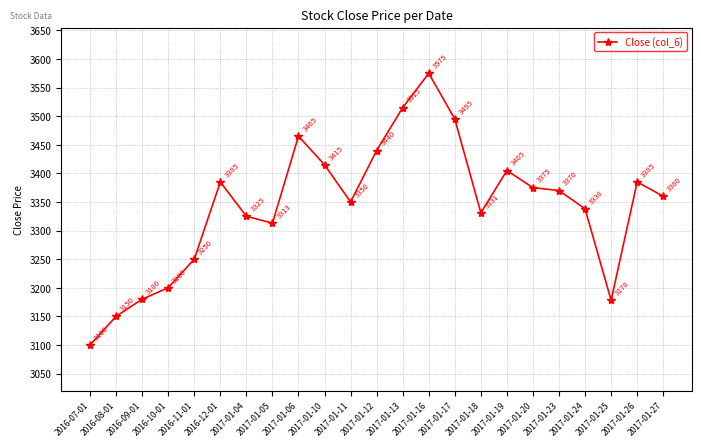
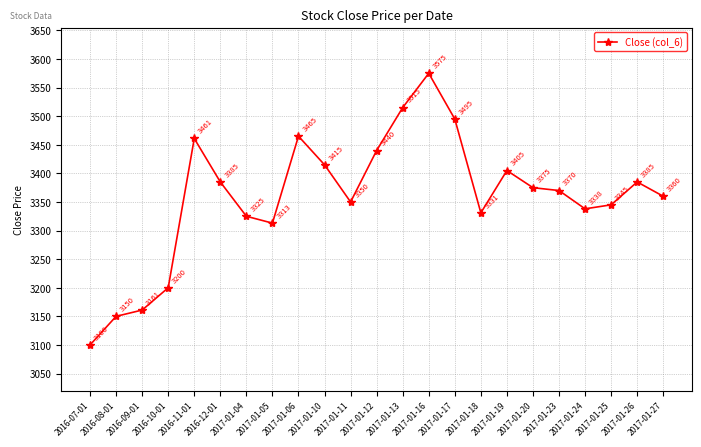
2016-09-01: 3180 -> 3161
2016-11-01: 3250 -> 3461
2017-01-25: 3178 -> 3345
